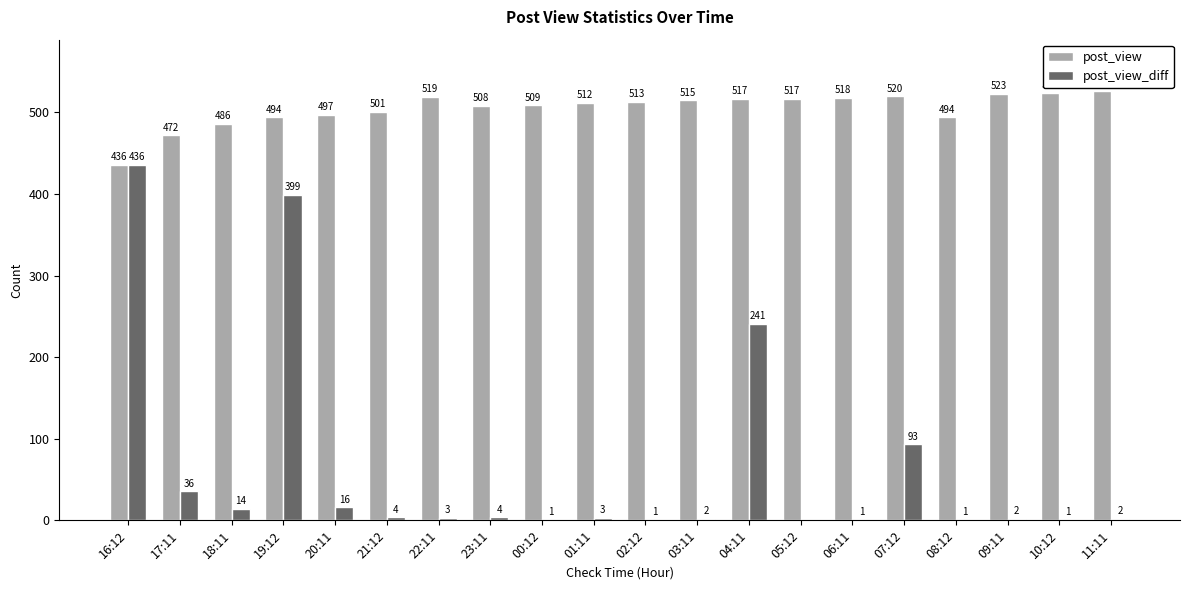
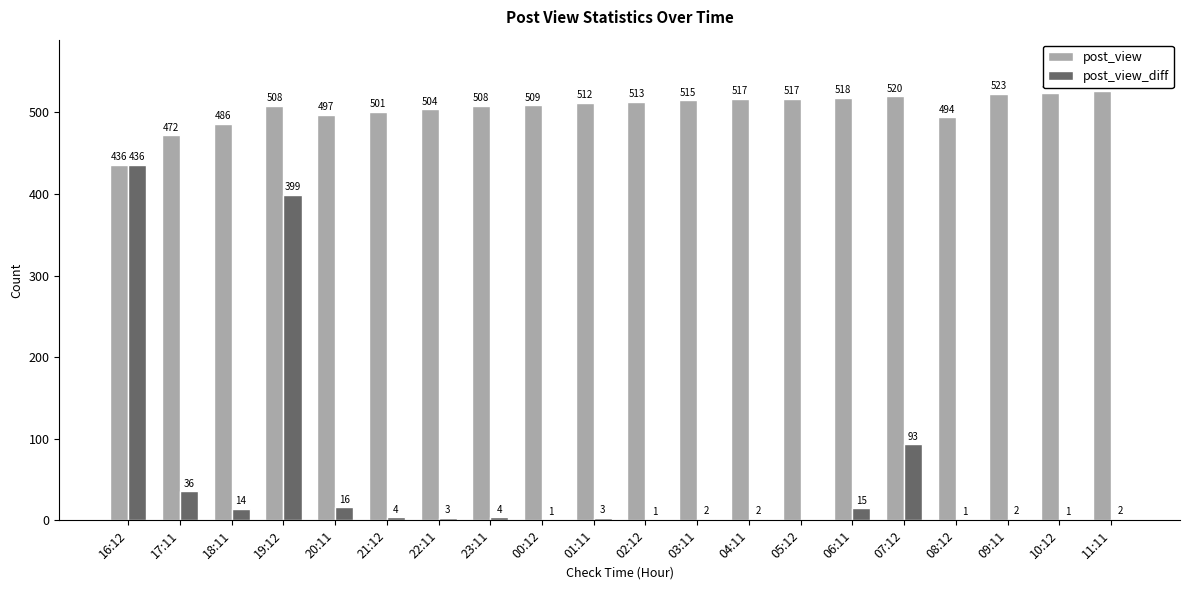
post_view, 19:12: 494 -> 508
post_view, 22:11: 519 -> 504
post_view_diff, 04:11: 241 -> 2
post_view_diff, 06:11: 1 -> 15
